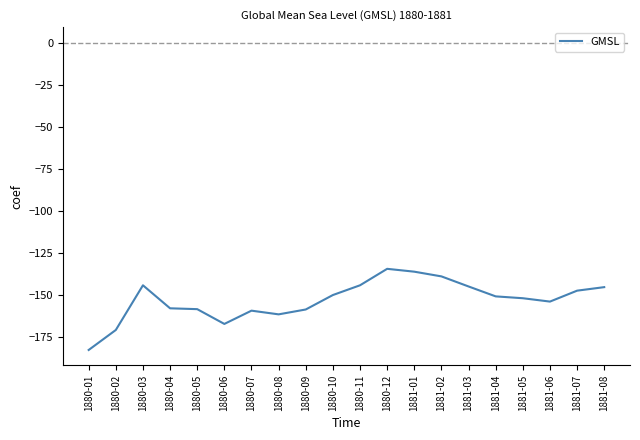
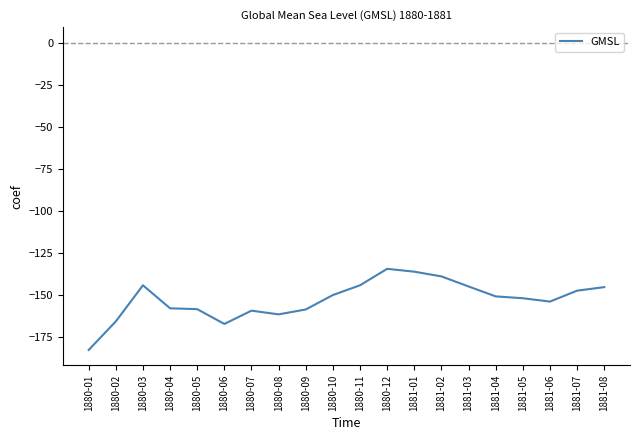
1880-02: -171 -> -166
